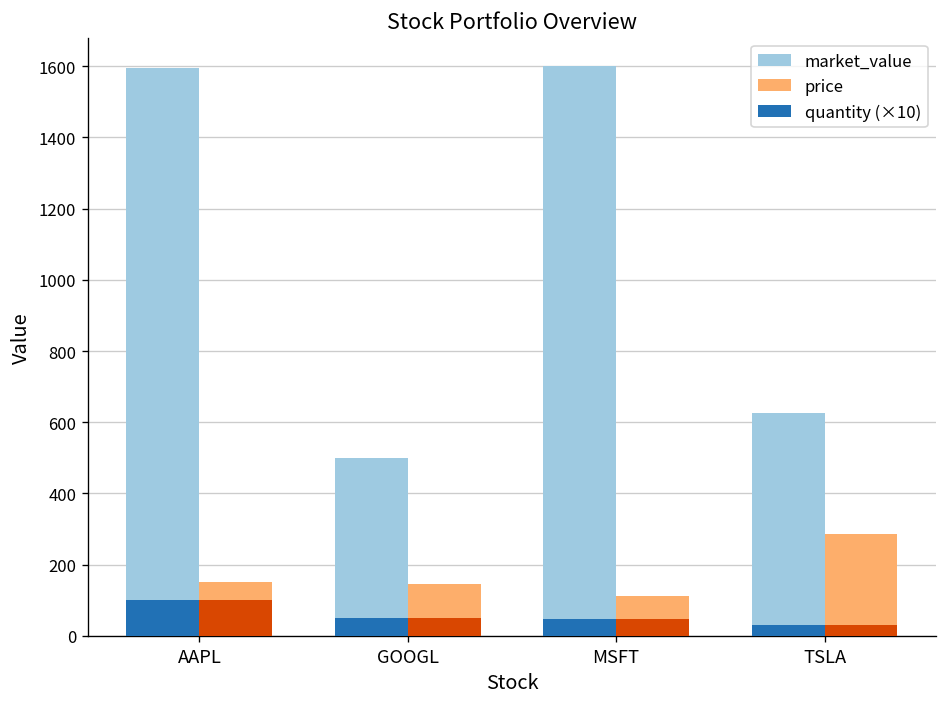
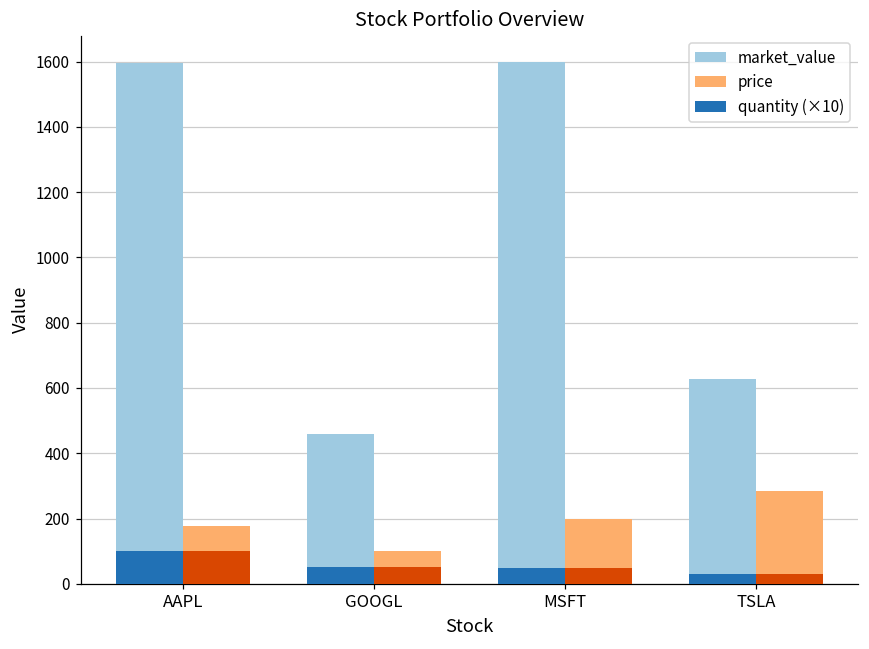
price, AAPL: 150 -> 180
market_value, GOOGL: 500 -> 460
price, GOOGL: 150 -> 100
price, MSFT: 110 -> 200
